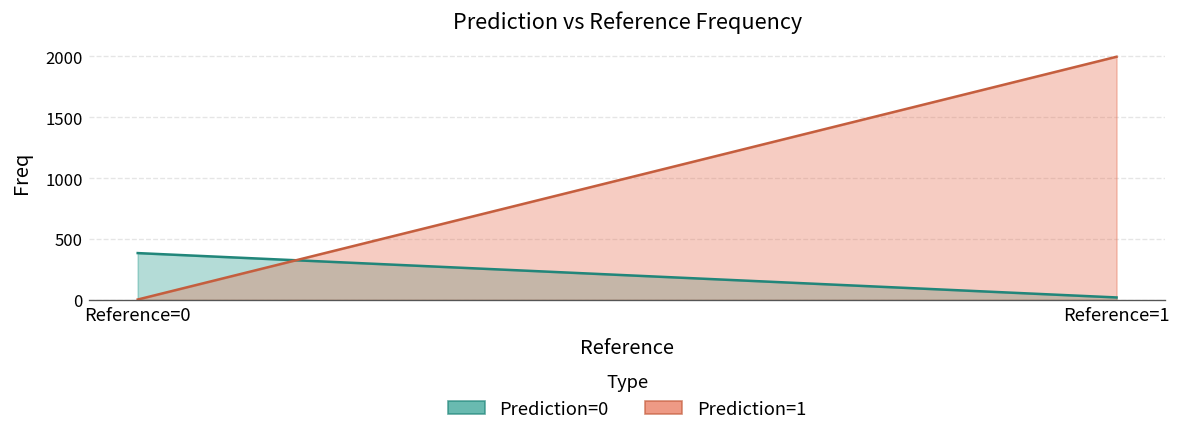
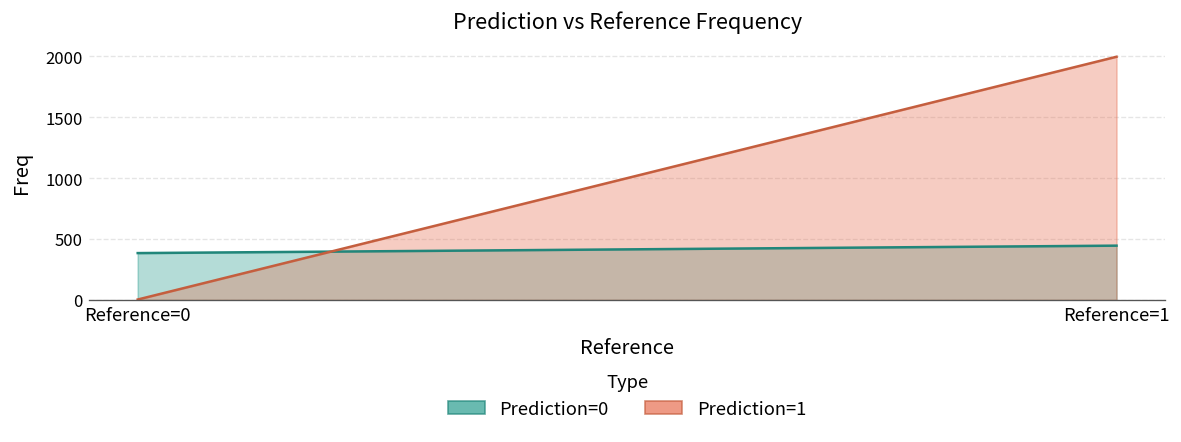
Prediction=0, Reference=1: 20 -> 450
